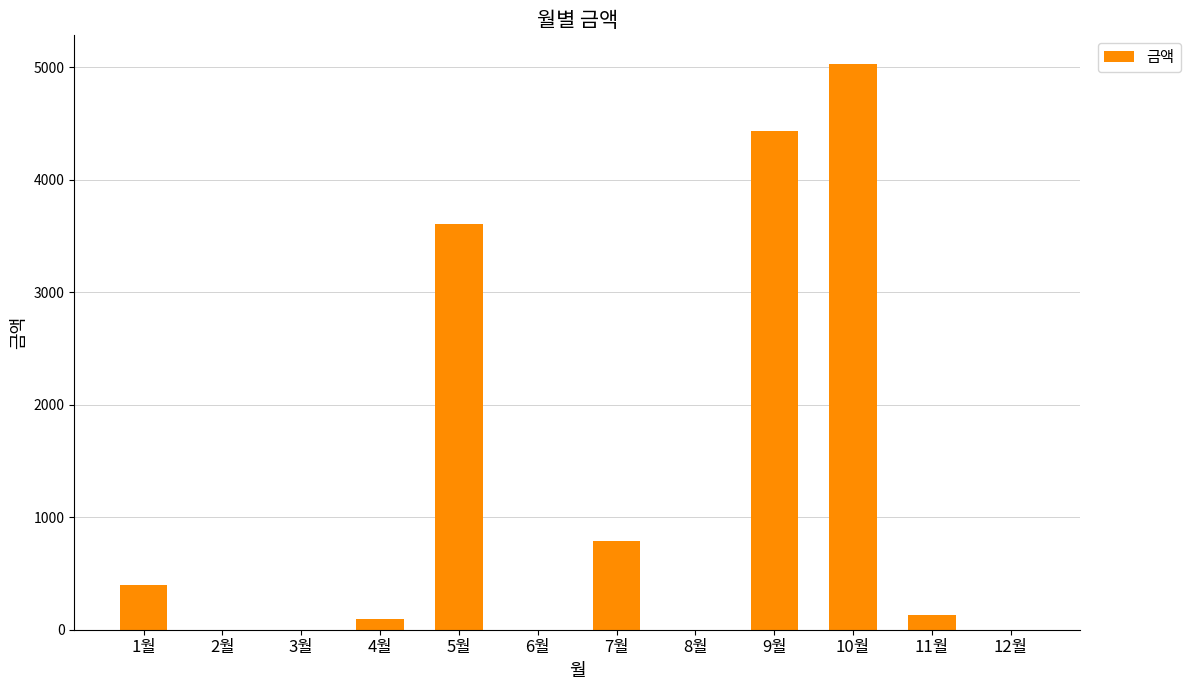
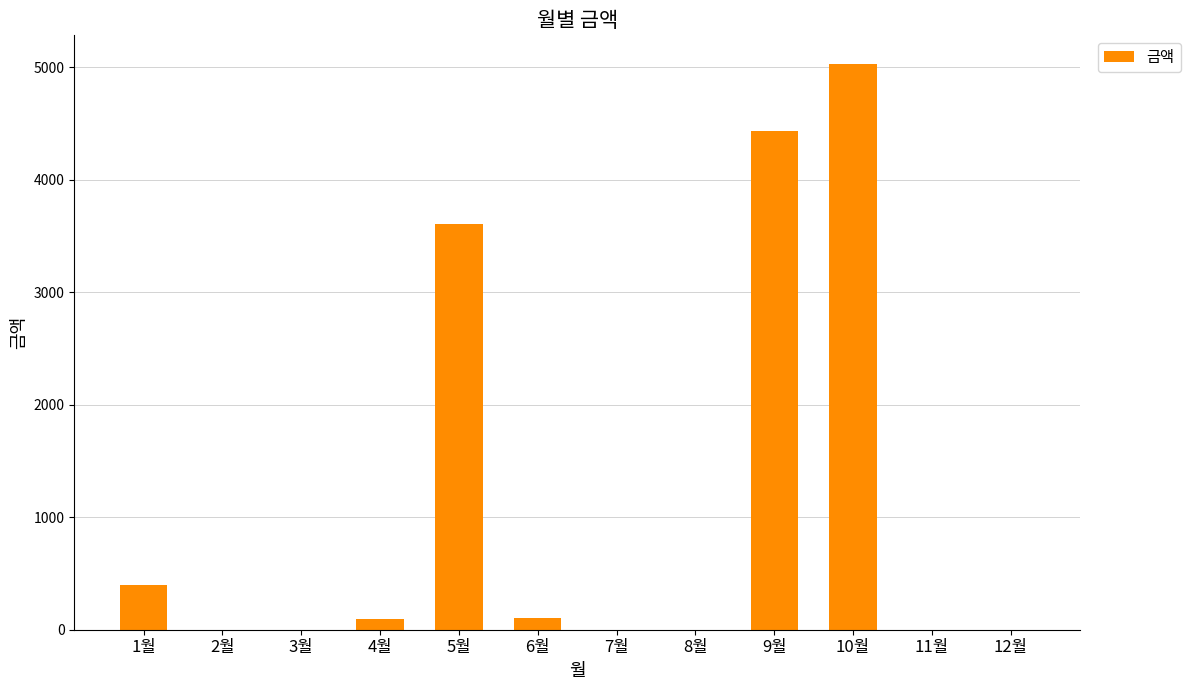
6월: 0 -> 110
7월: 790 -> 0
11월: 130 -> 0
